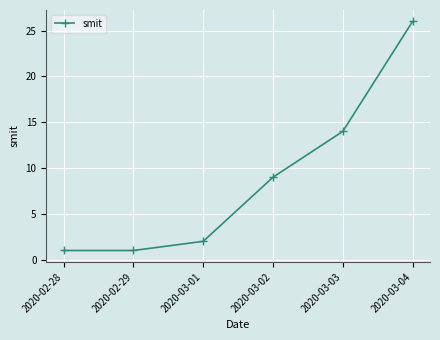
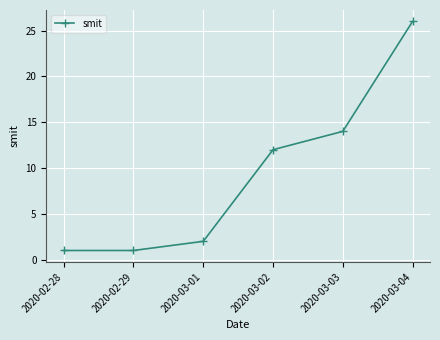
2020-03-02: 9 -> 12
